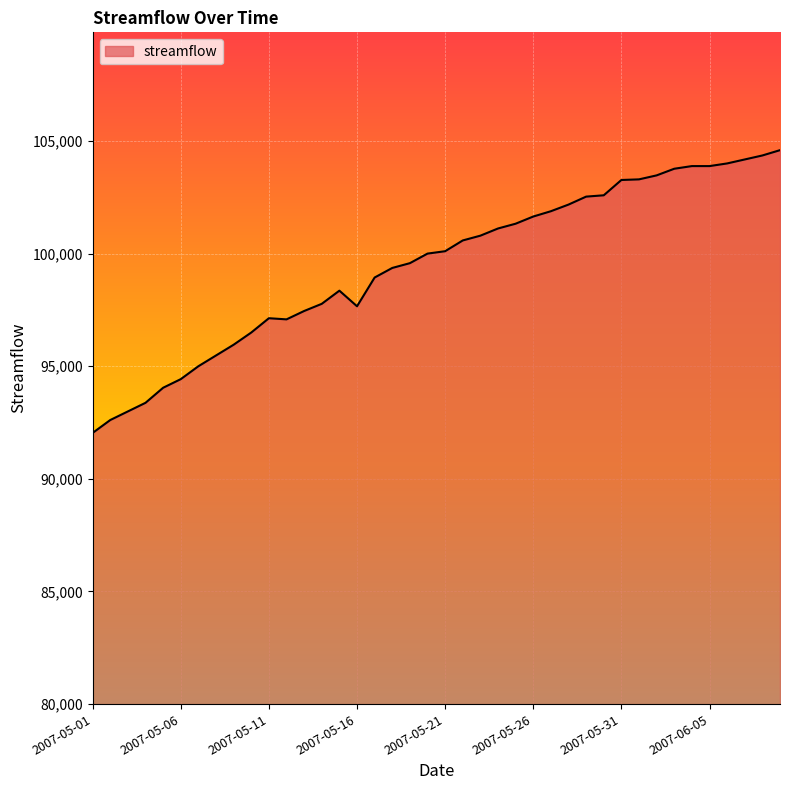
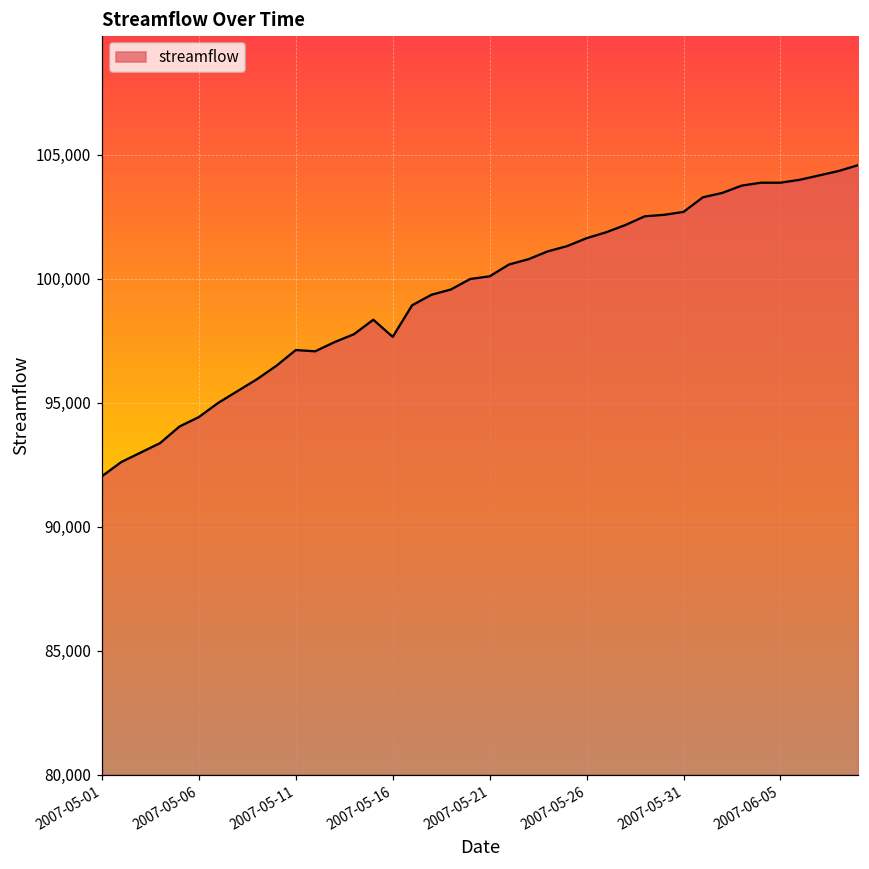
2007-05-31: 103,300 -> 102,700
